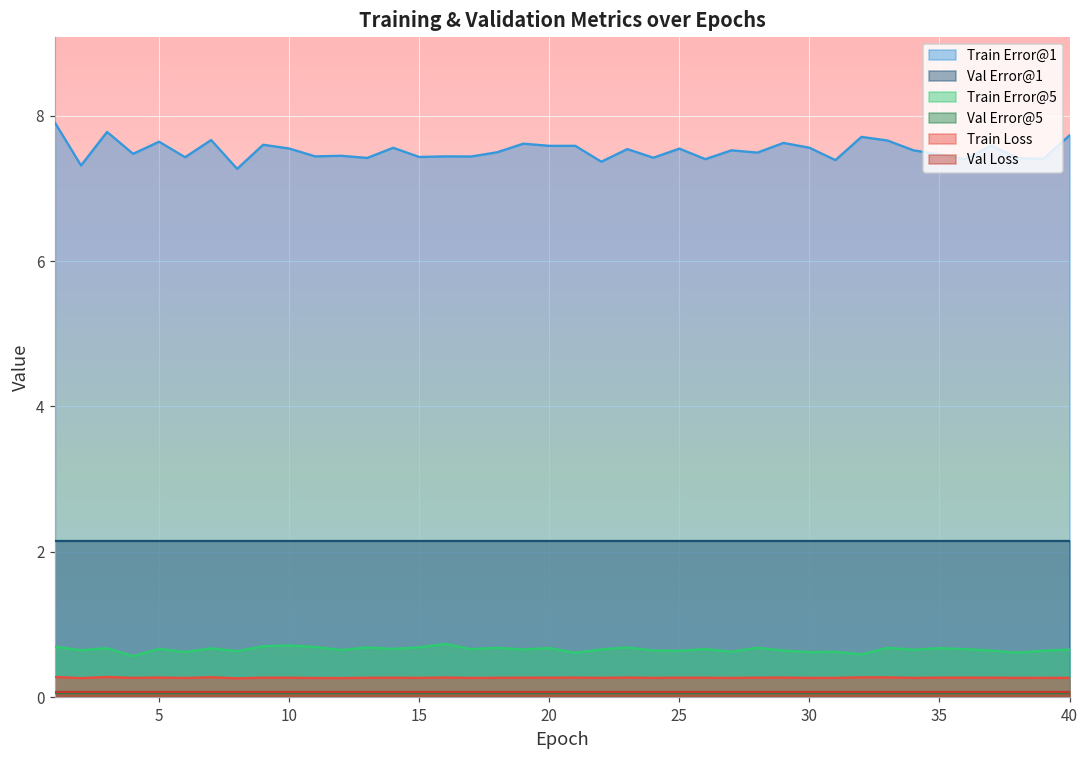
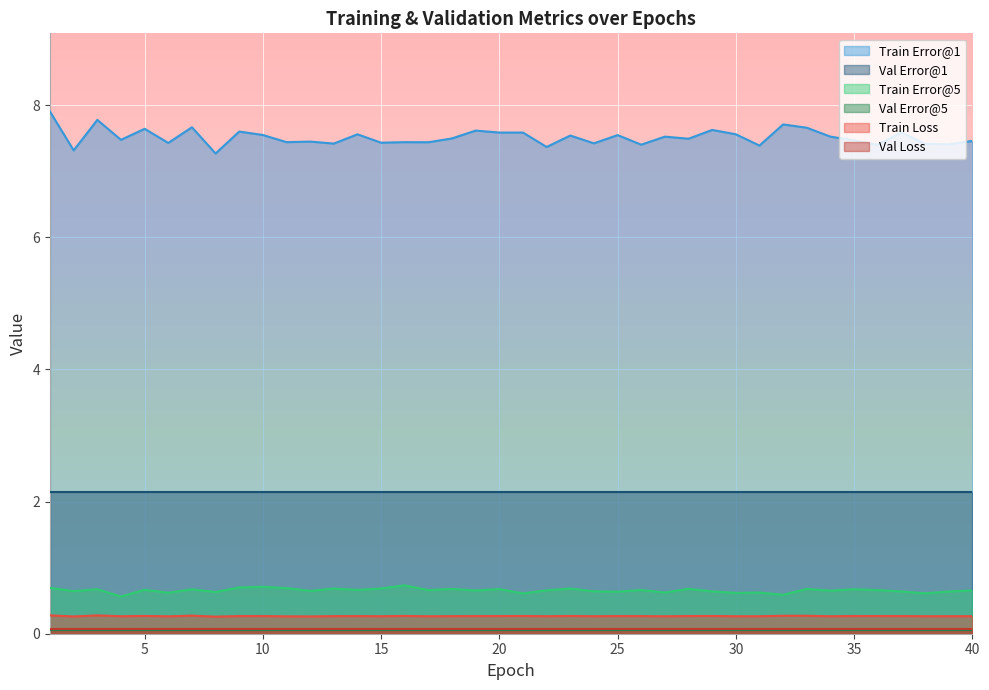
Train Error@1, 40: 7.7 -> 7.5
